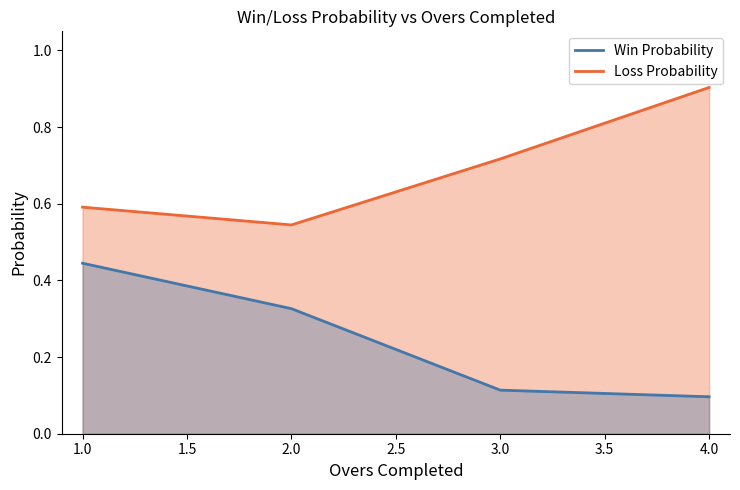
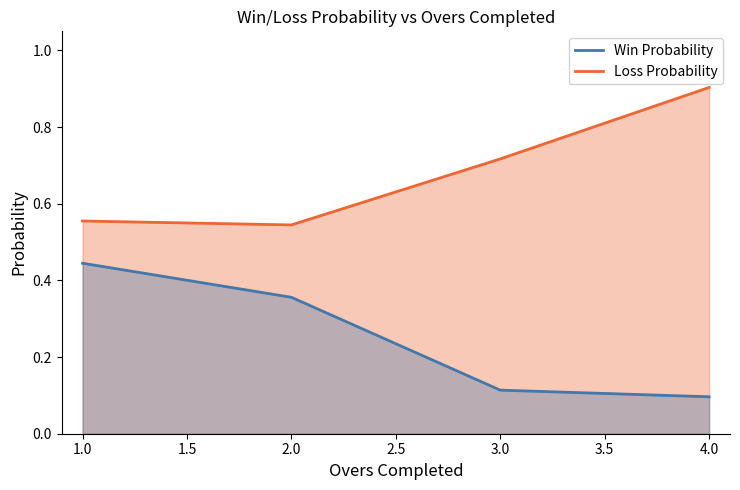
Loss Probability, 1.0: 0.59 -> 0.56
Win Probability, 2.0: 0.33 -> 0.36
